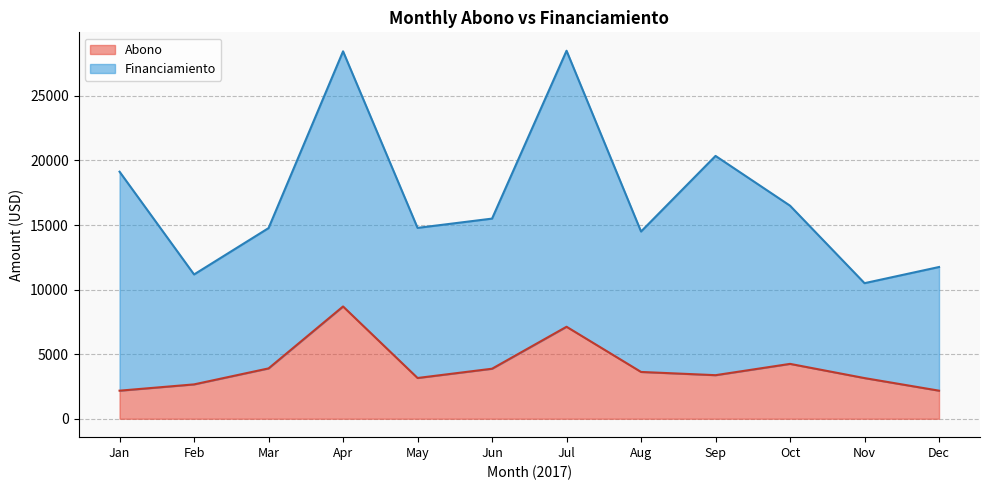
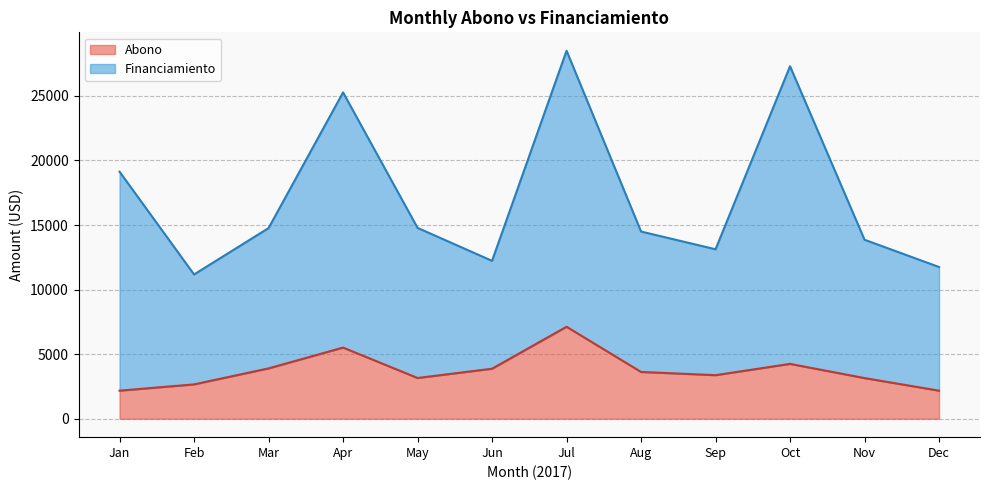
Abono, Apr: 8700 -> 5500
Financiamiento, Jun: 11600 -> 8400
Financiamiento, Sep: 17000 -> 9800
Financiamiento, Oct: 12300 -> 23000
Financiamiento, Nov: 7400 -> 10700
